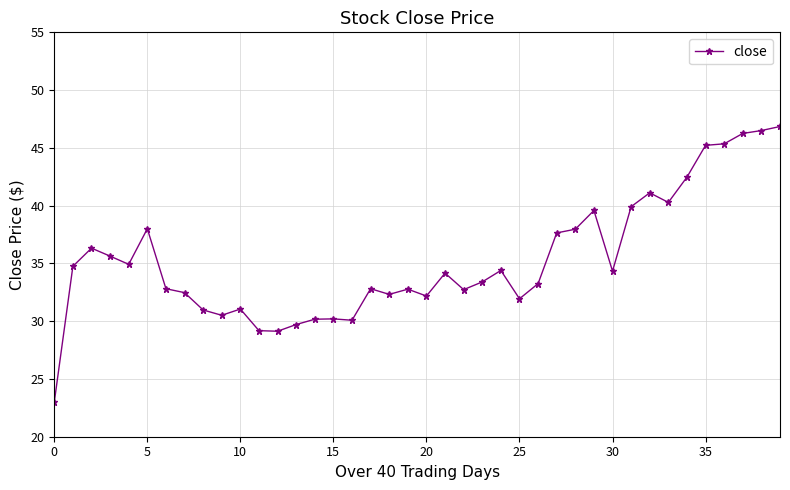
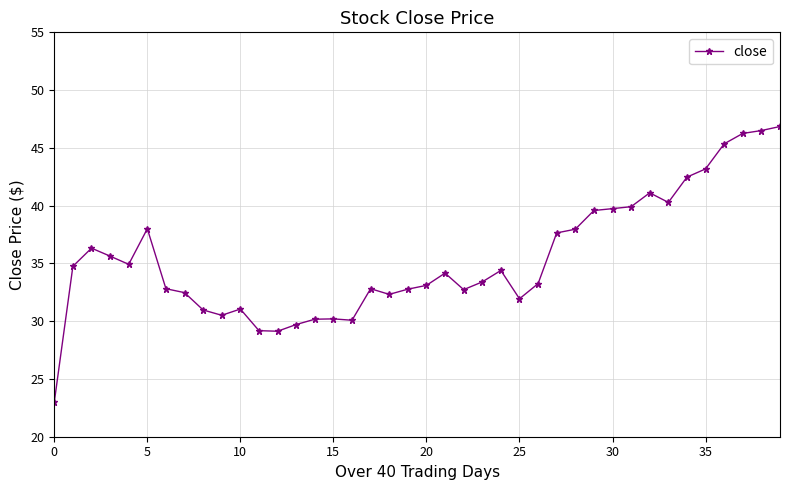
20: 32.2 -> 33.1
30: 34.3 -> 39.7
35: 45.2 -> 43.2
